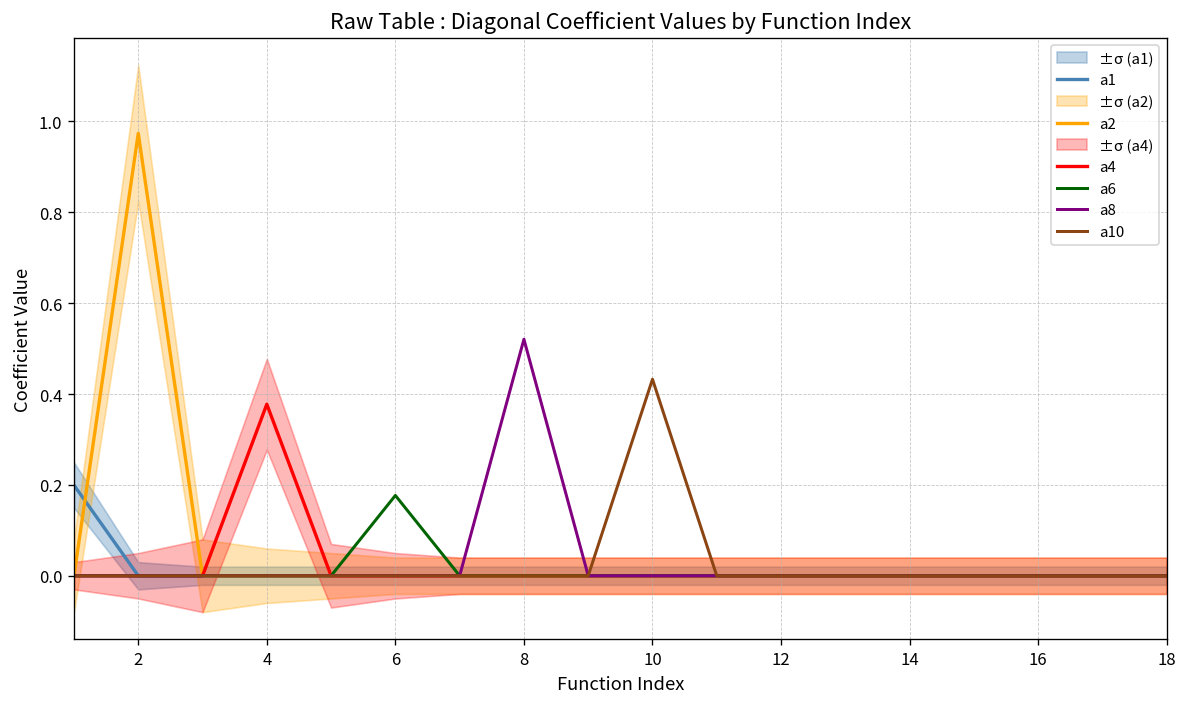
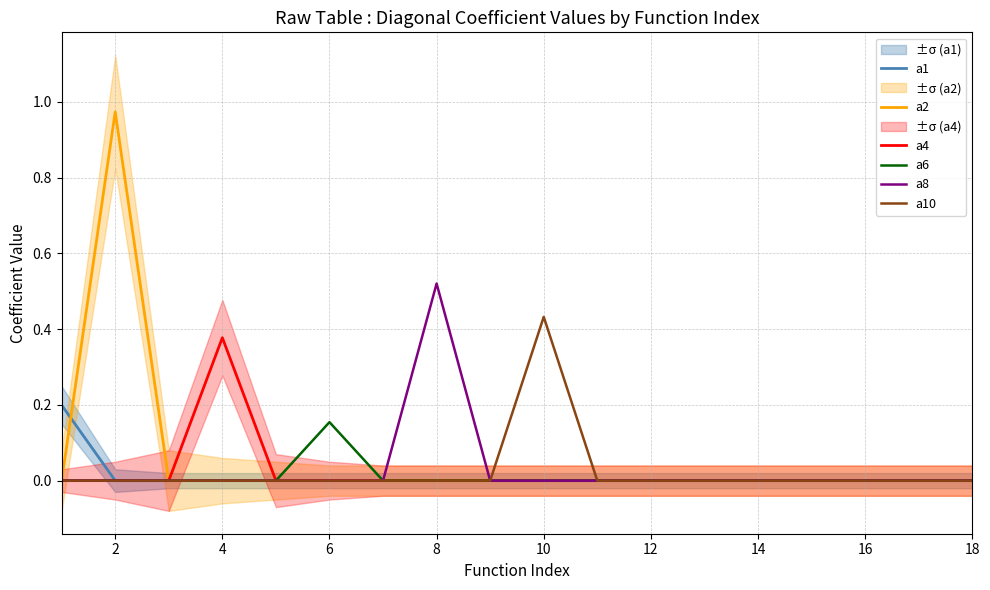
a6, 6: 0.18 -> 0.15
